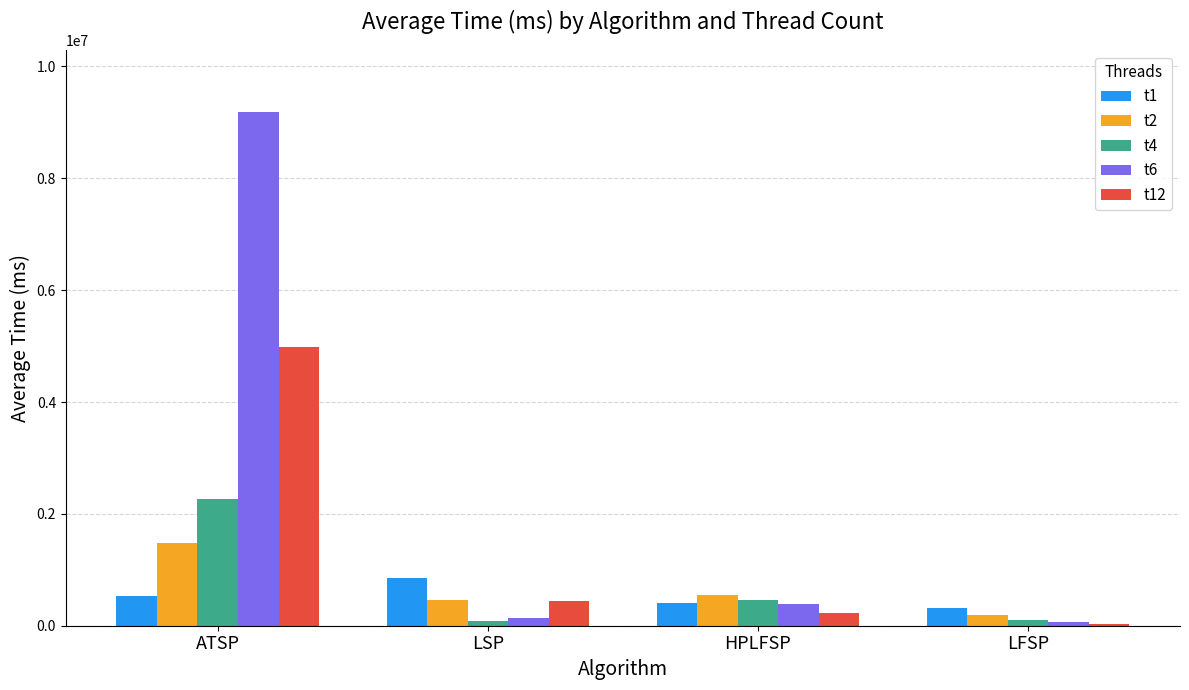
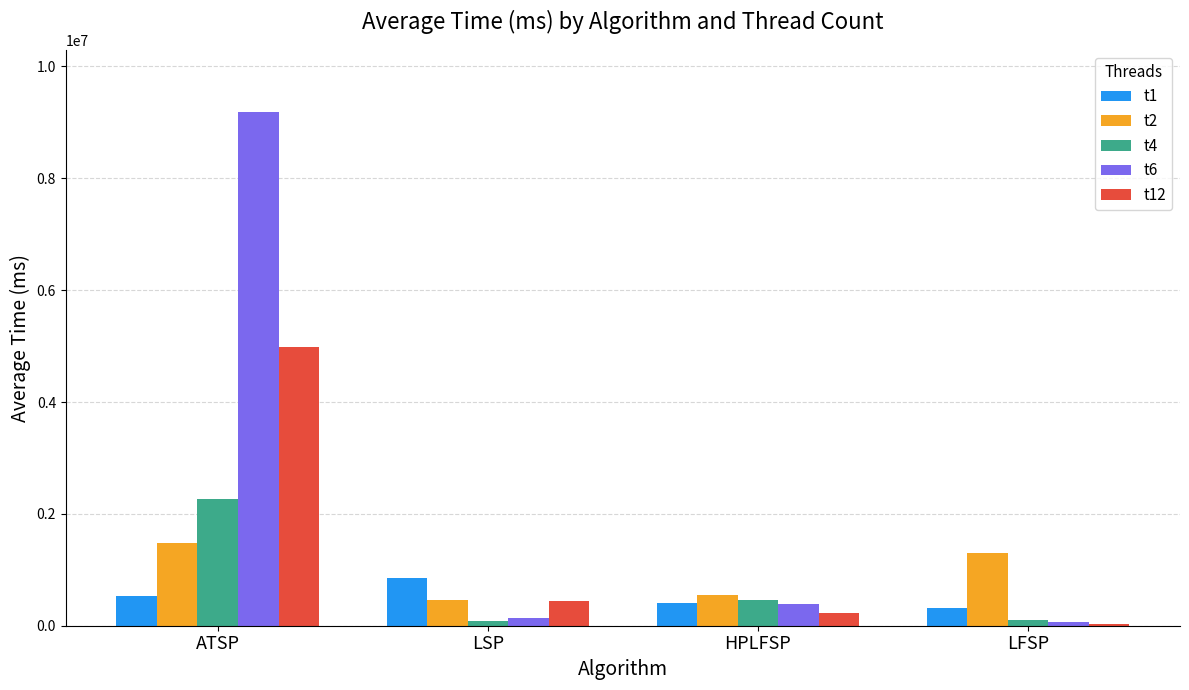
t2, LFSP: 200000 -> 1300000
